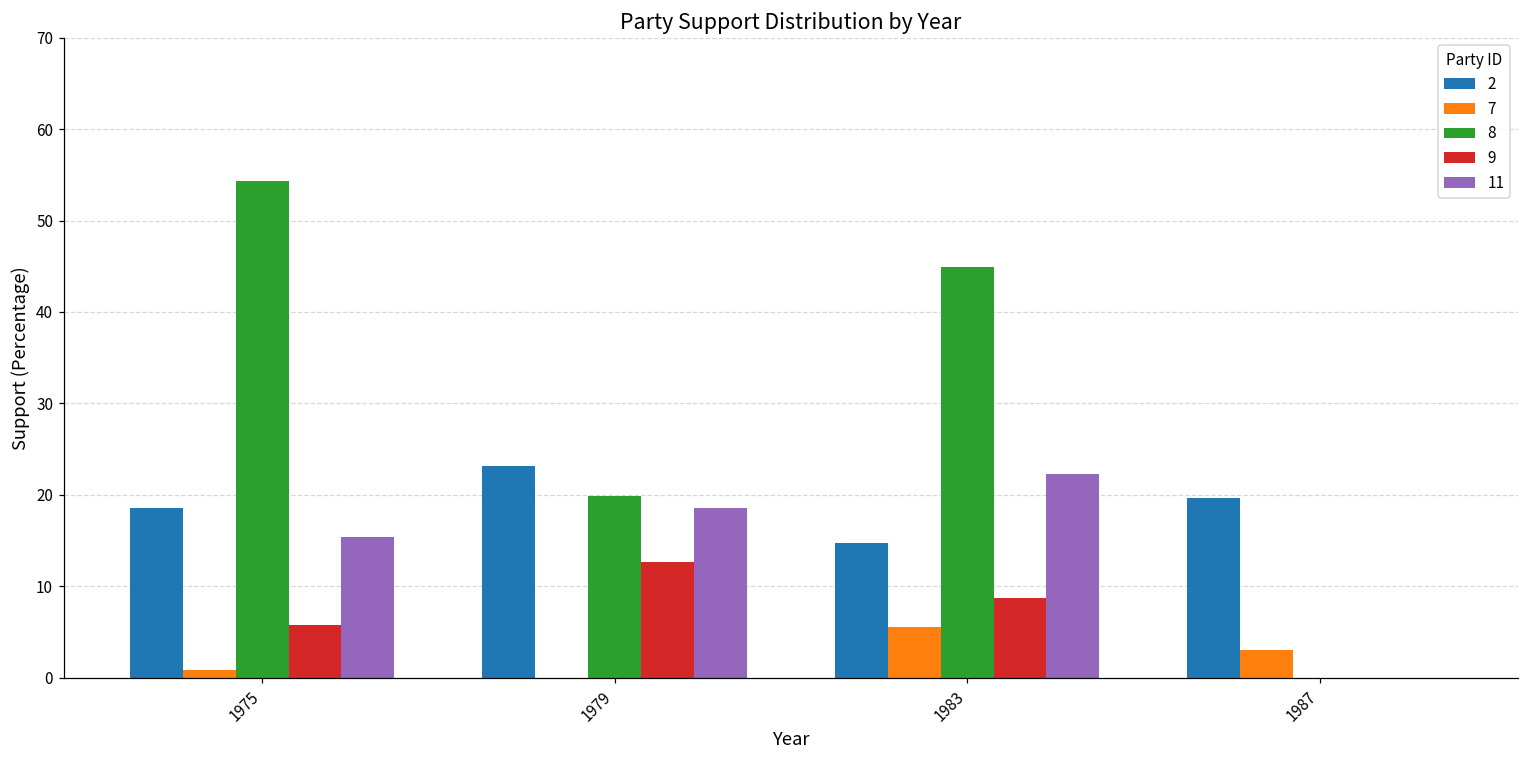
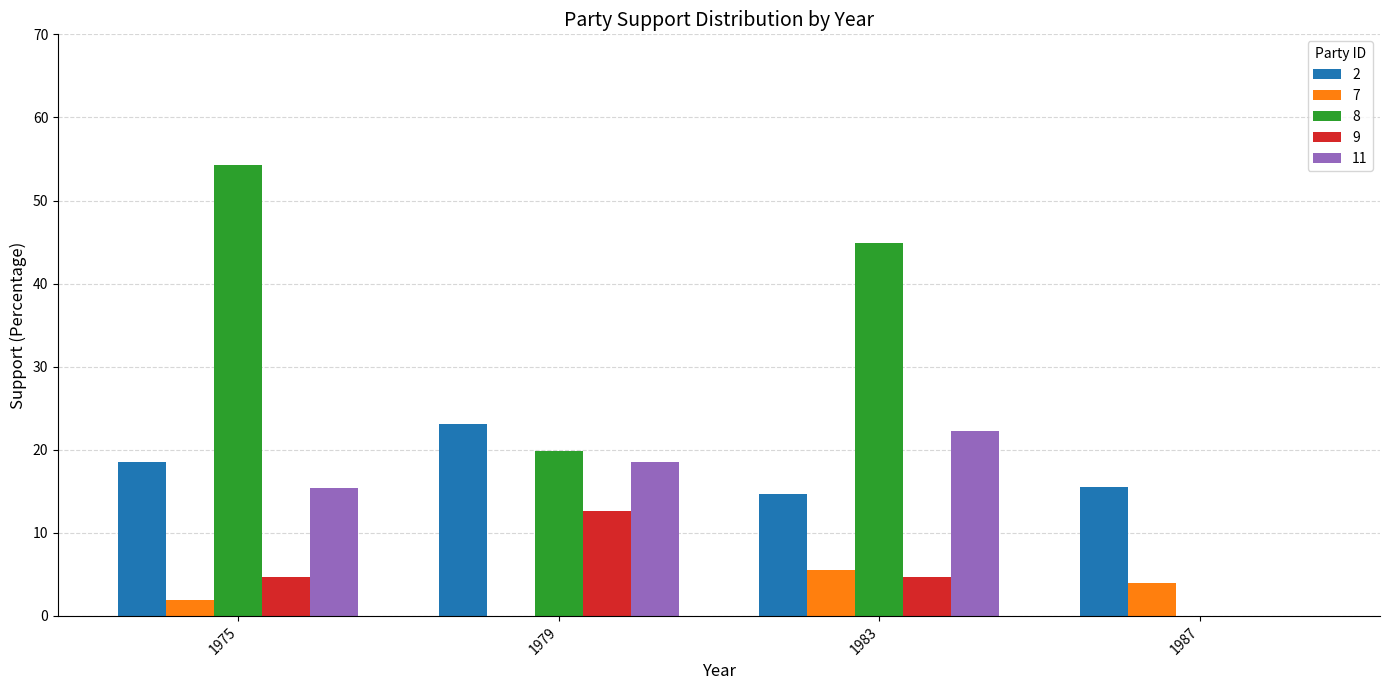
7, 1975: 1 -> 2
9, 1975: 6 -> 5
9, 1983: 9 -> 5
2, 1987: 20 -> 16
7, 1987: 3 -> 4
